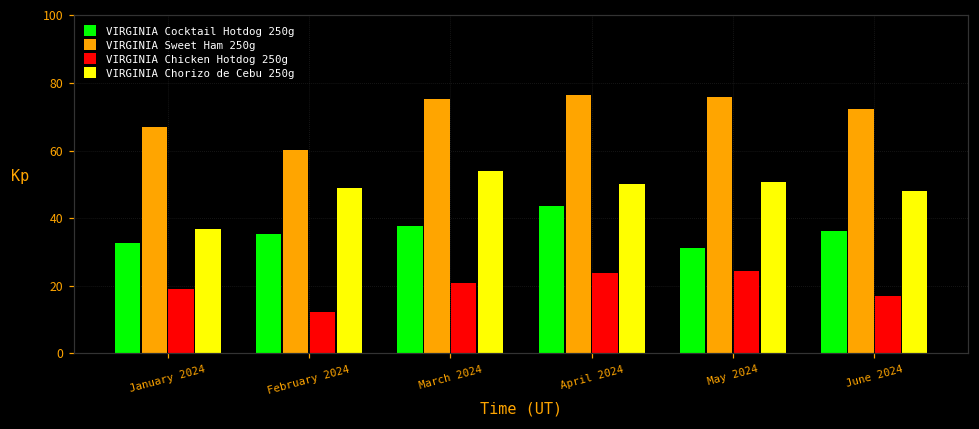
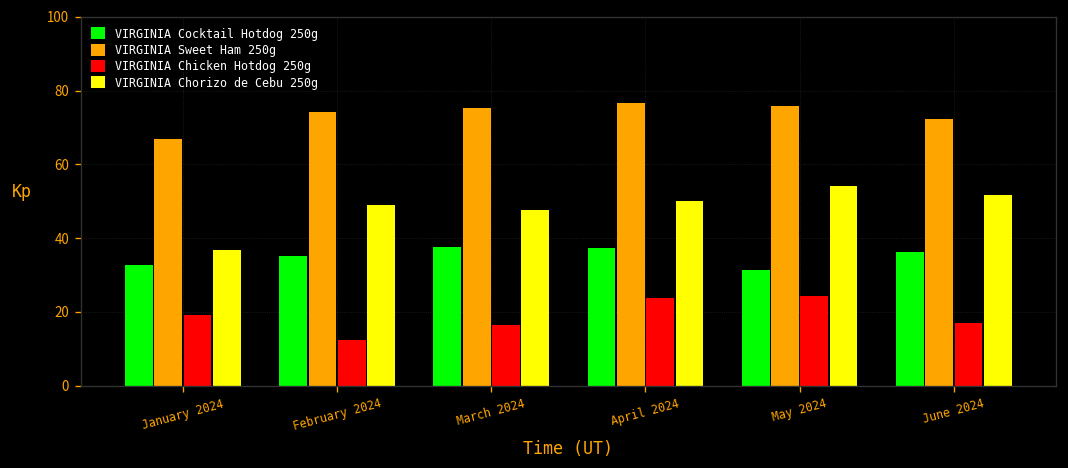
VIRGINIA Sweet Ham 250g, February 2024: 60 -> 74
VIRGINIA Chicken Hotdog 250g, March 2024: 21 -> 16
VIRGINIA Chorizo de Cebu 250g, March 2024: 54 -> 48
VIRGINIA Cocktail Hotdog 250g, April 2024: 44 -> 37
VIRGINIA Chorizo de Cebu 250g, May 2024: 51 -> 54
VIRGINIA Chorizo de Cebu 250g, June 2024: 48 -> 52
